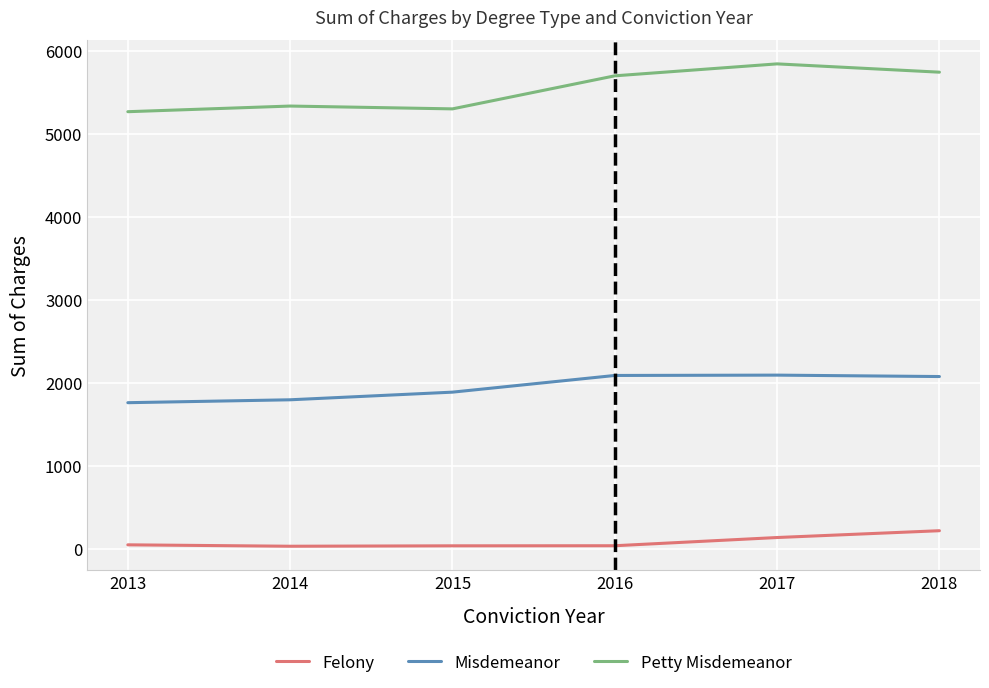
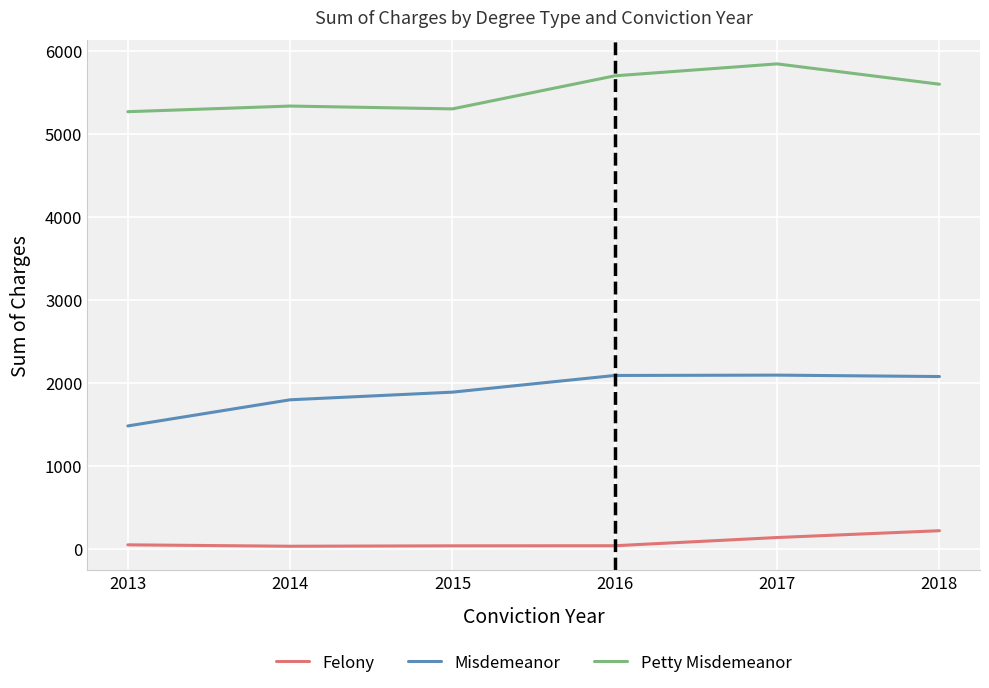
Misdemeanor, 2013: 1800 -> 1500
Petty Misdemeanor, 2018: 5700 -> 5600
